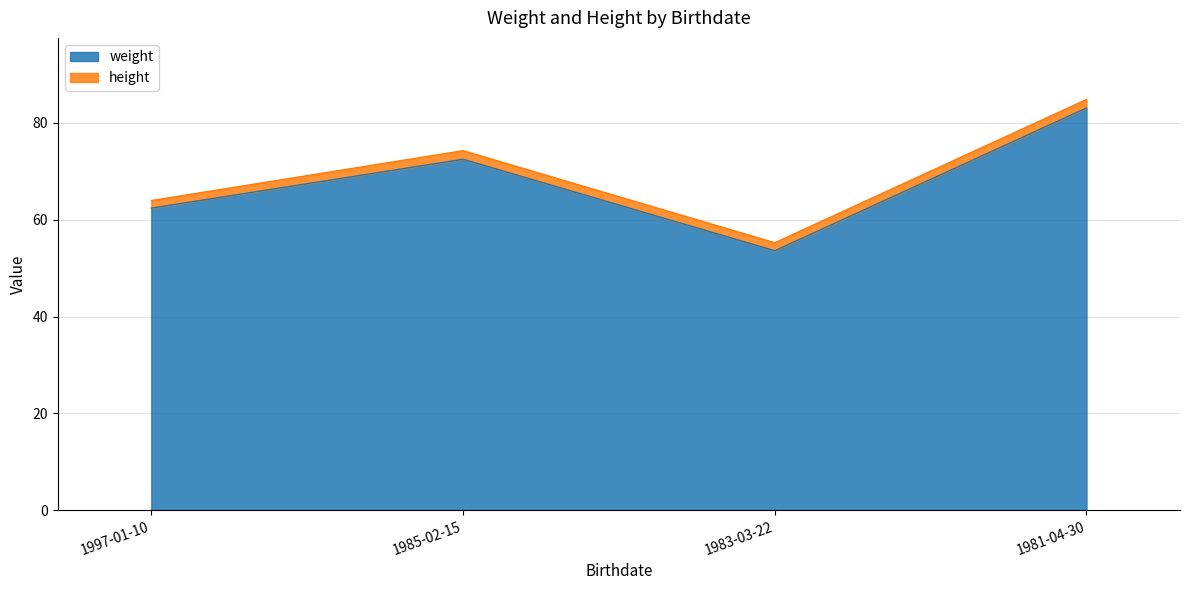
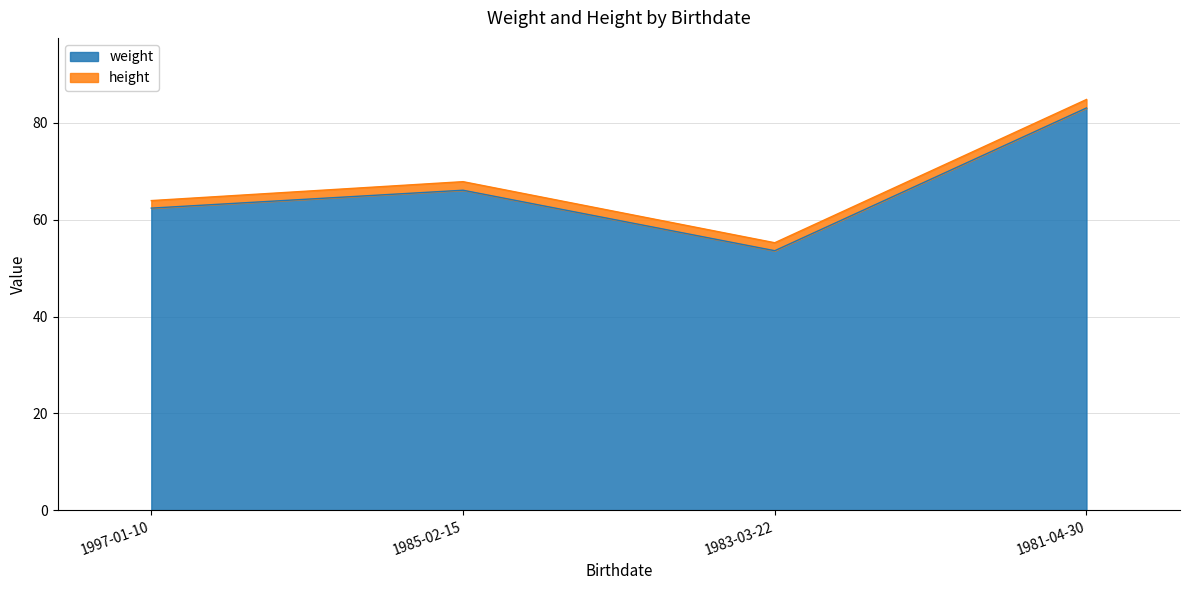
weight, 1985-02-15: 73 -> 66
